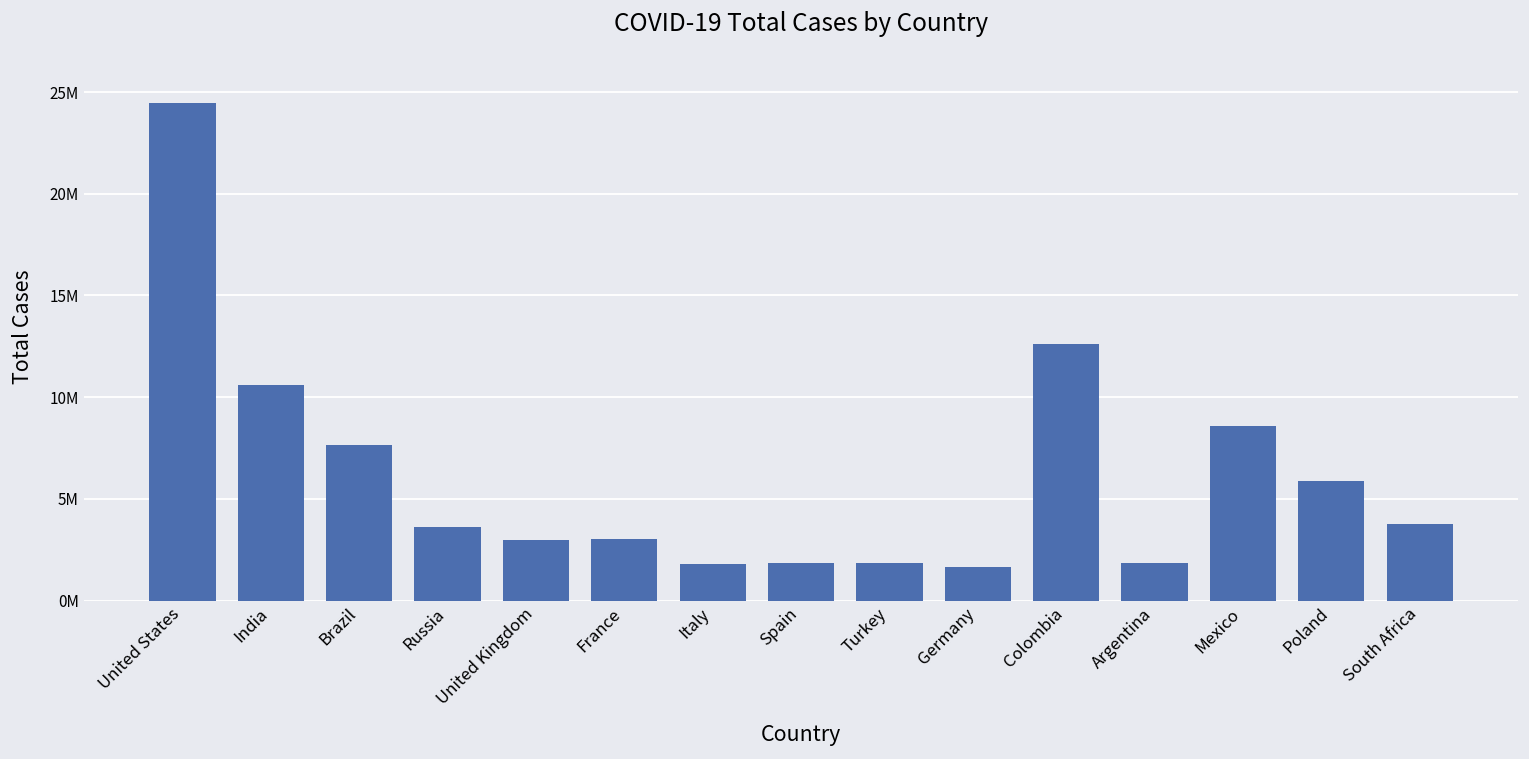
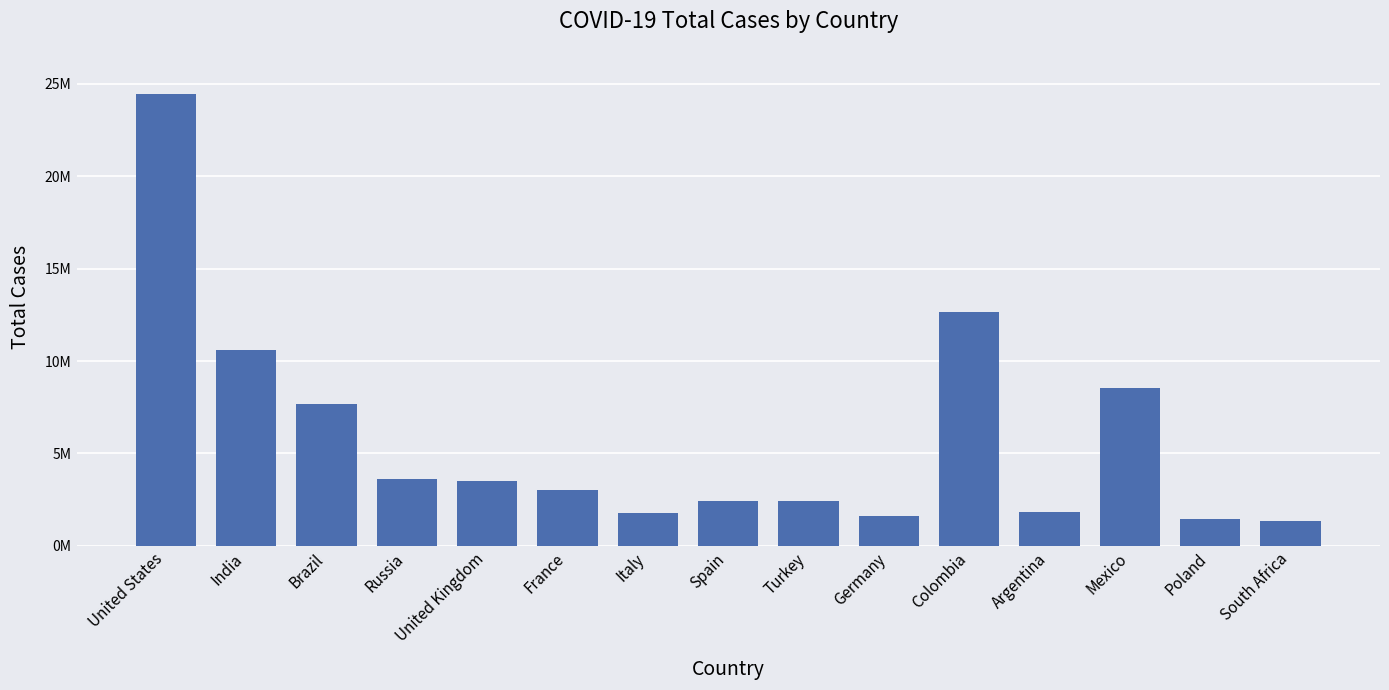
United Kingdom: 3000000 -> 3500000
Spain: 1900000 -> 2400000
Turkey: 1900000 -> 2400000
Poland: 5900000 -> 1500000
South Africa: 3700000 -> 1400000
